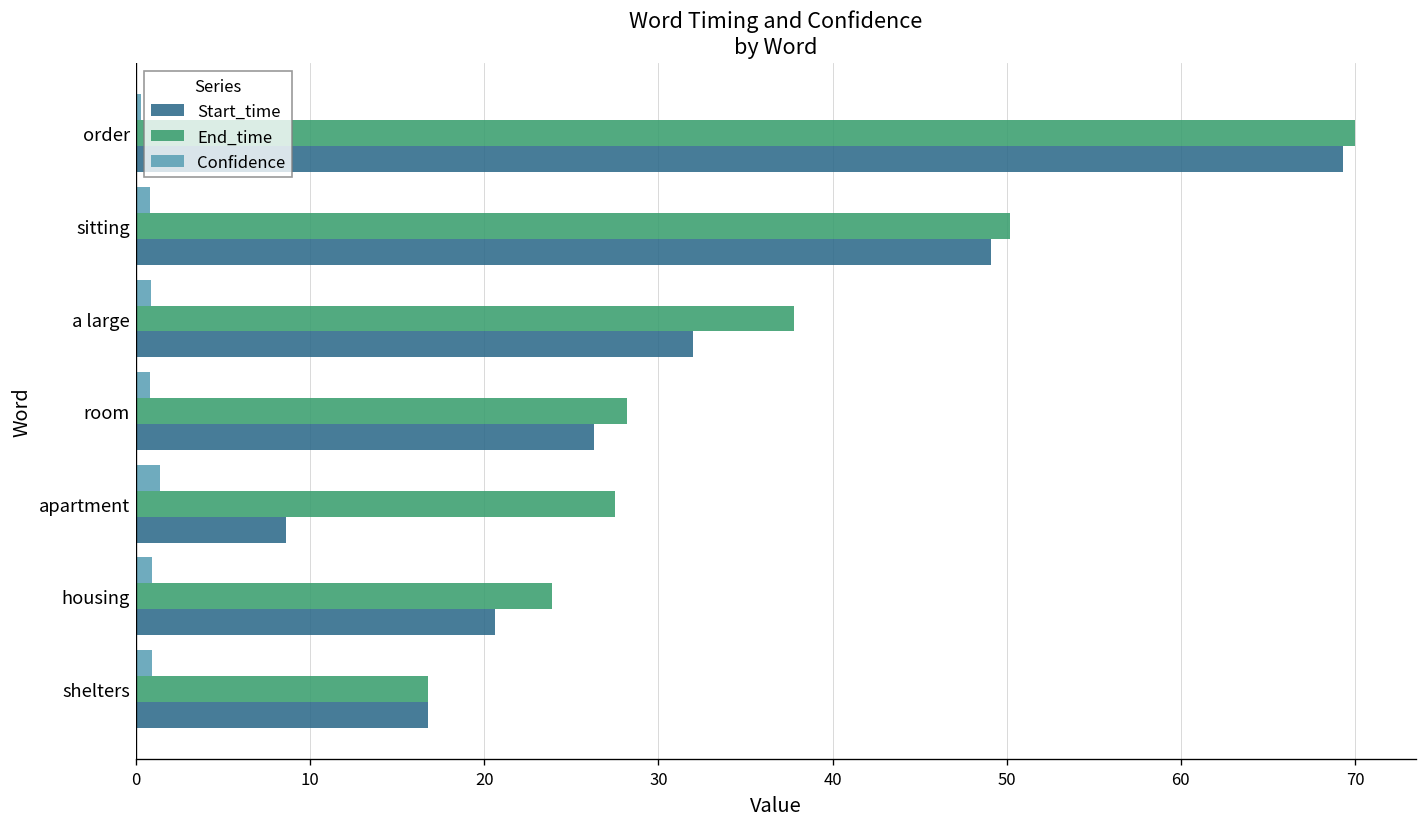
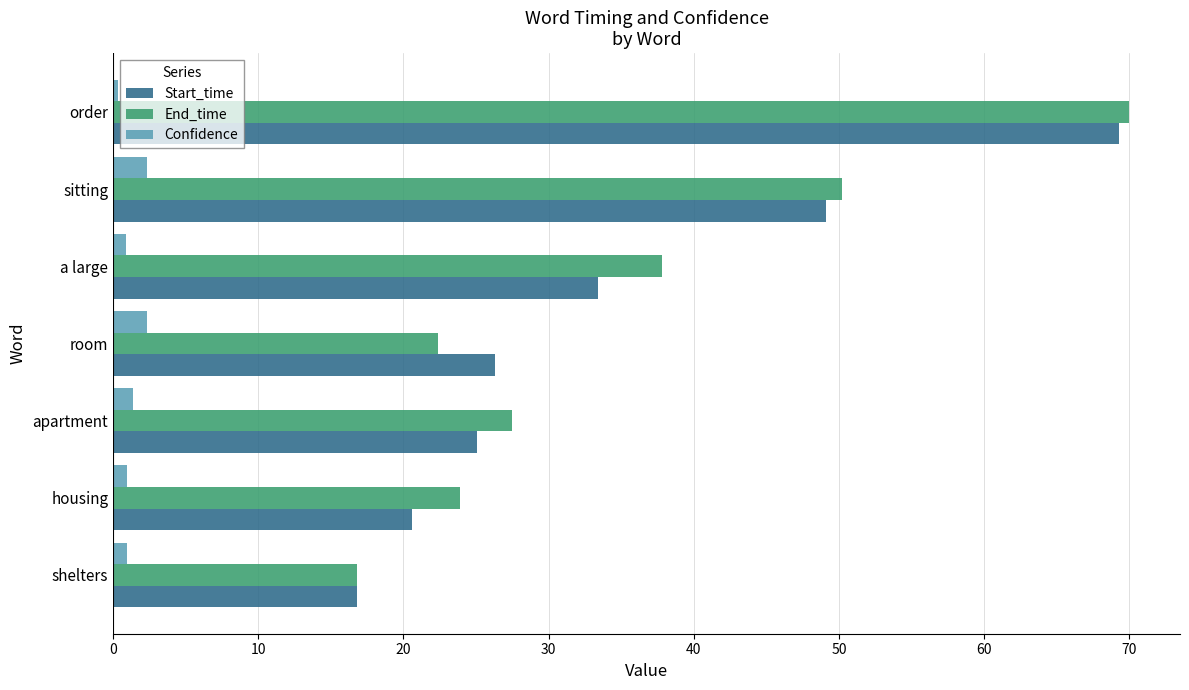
Confidence, sitting: 0.8 -> 2.3
Start_time, a large: 32.0 -> 33.4
Confidence, room: 0.8 -> 2.3
End_time, room: 28.2 -> 22.4
Start_time, apartment: 8.6 -> 25.1
